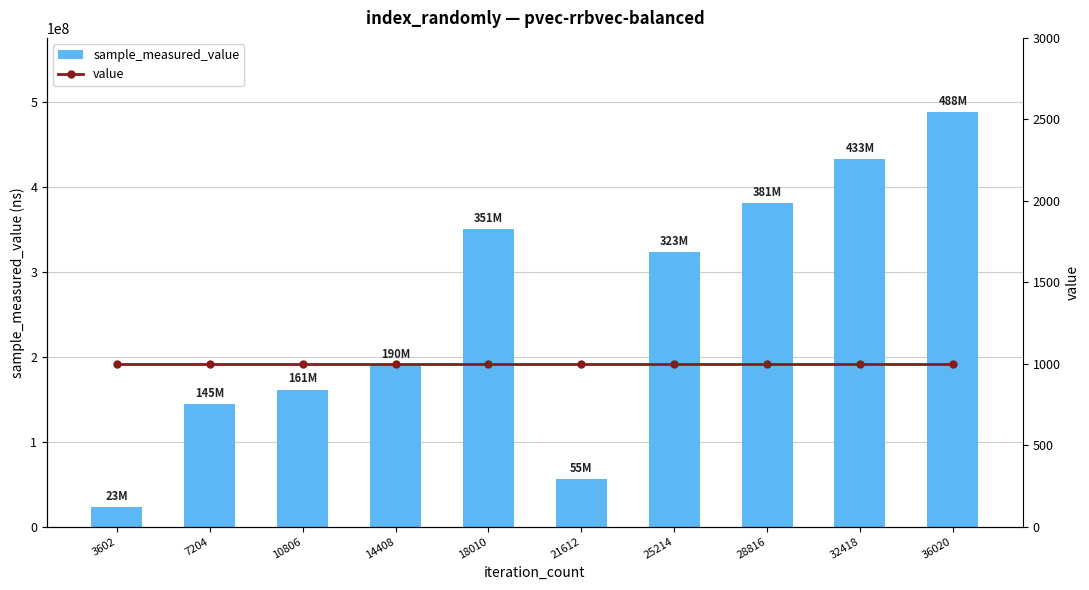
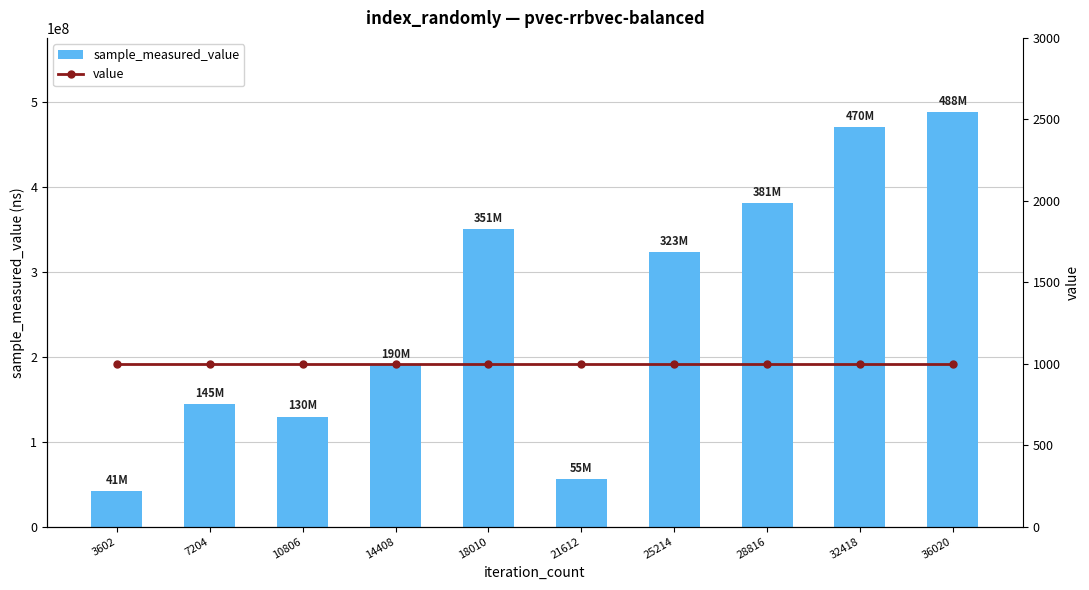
sample_measured_value, 3602: 23M -> 41M
sample_measured_value, 10806: 161M -> 130M
sample_measured_value, 32418: 433M -> 470M
